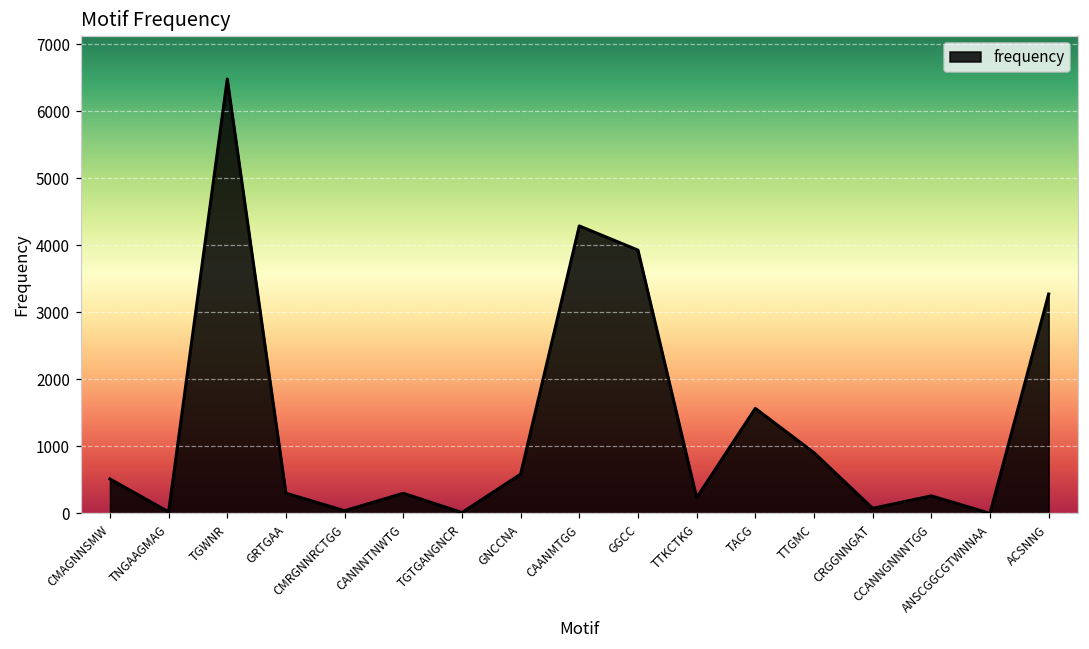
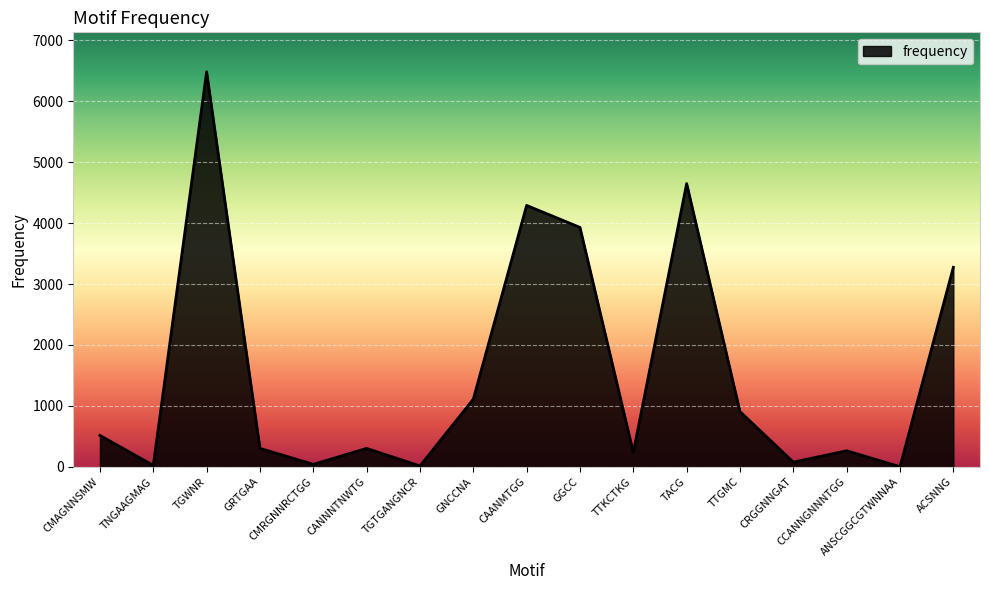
GNCCNA: 600 -> 1100
TACG: 1600 -> 4600
